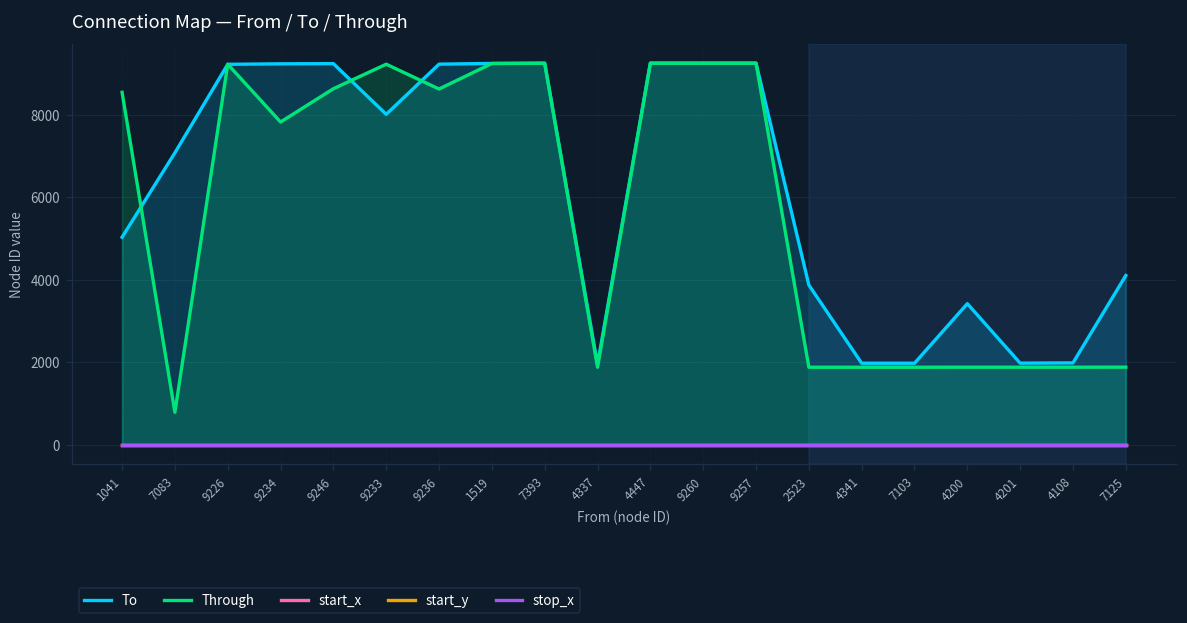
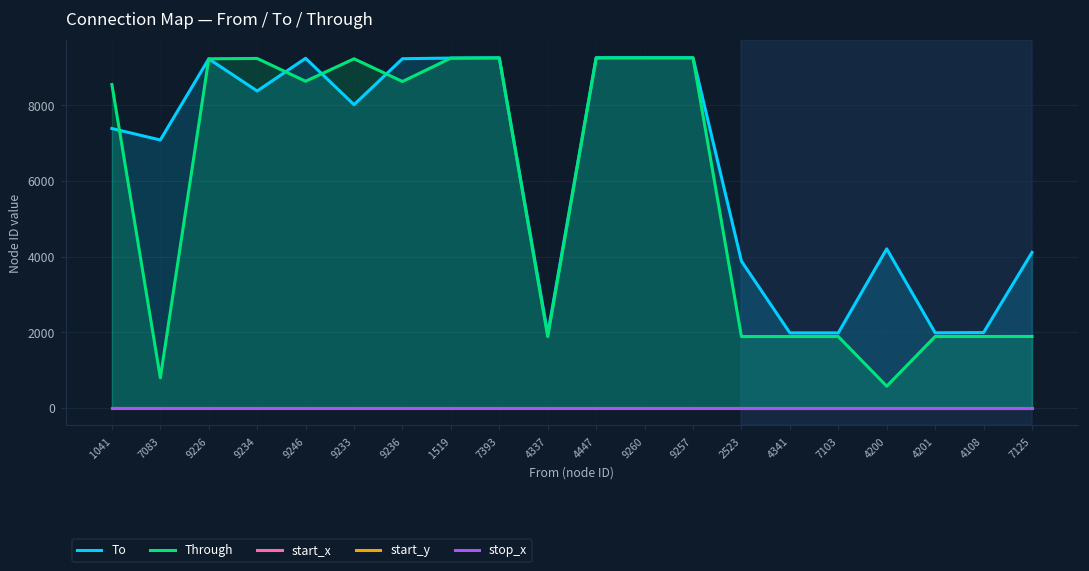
To, 1041: 5000 -> 7400
To, 9234: 9200 -> 8400
Through, 9234: 7800 -> 9200
To, 4200: 3400 -> 4200
Through, 4200: 1900 -> 600
